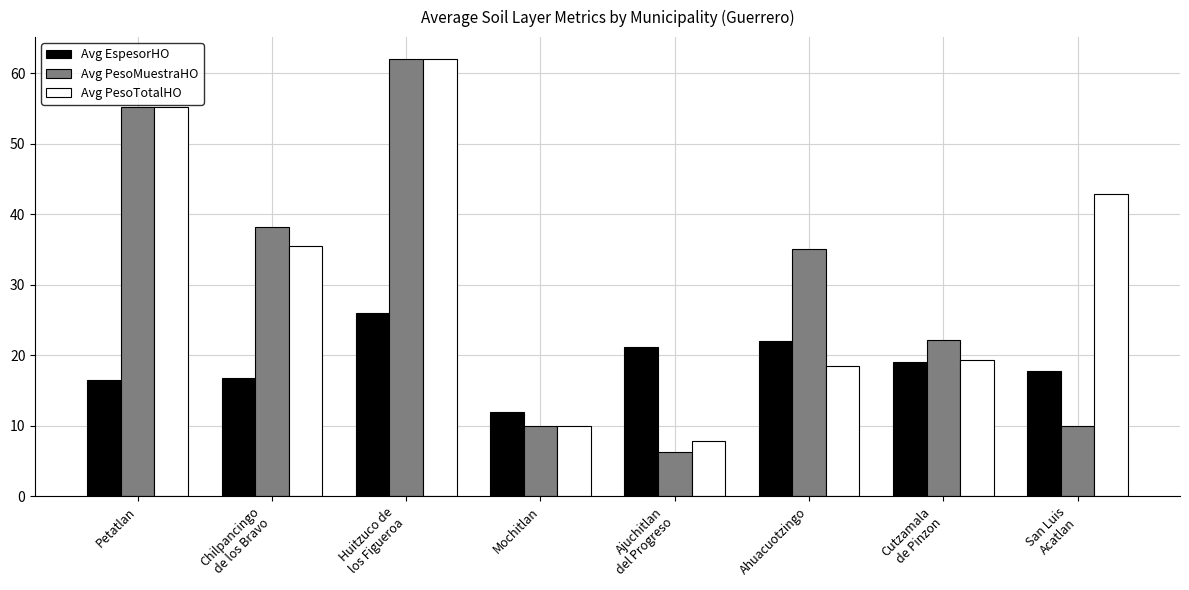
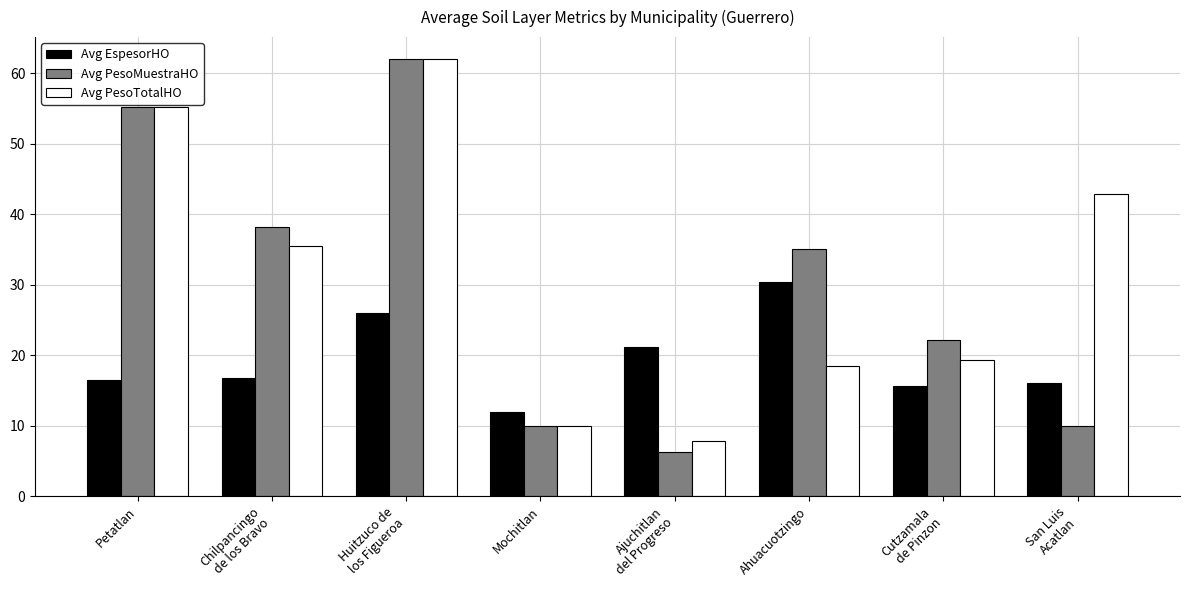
Avg EspesorHO, Ahuacuotzingo: 22 -> 30
Avg EspesorHO, Cutzamala de Pinzon: 19 -> 16
Avg EspesorHO, San Luis Acatlan: 18 -> 16
